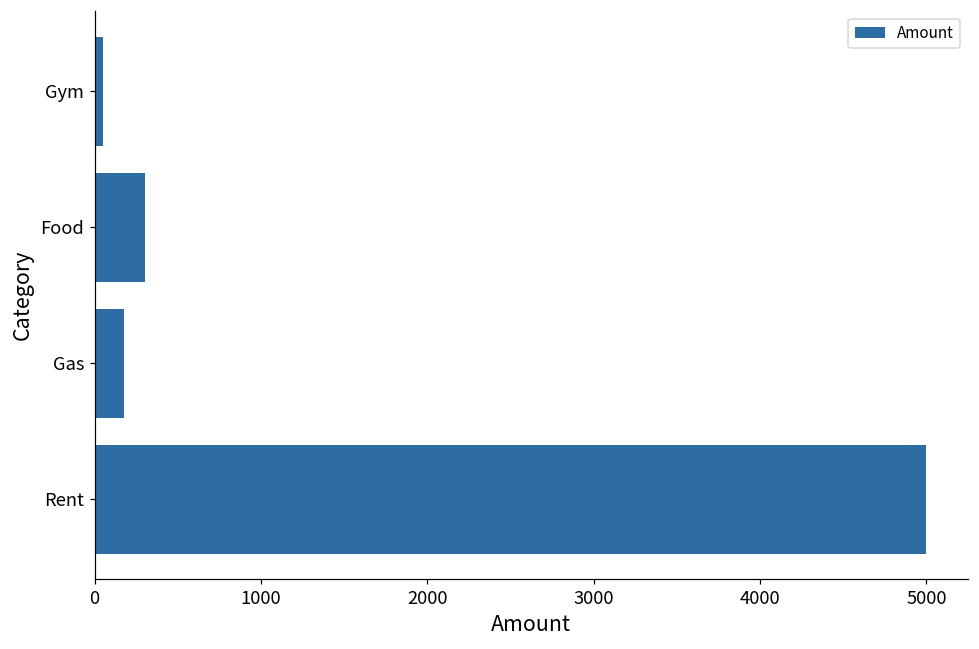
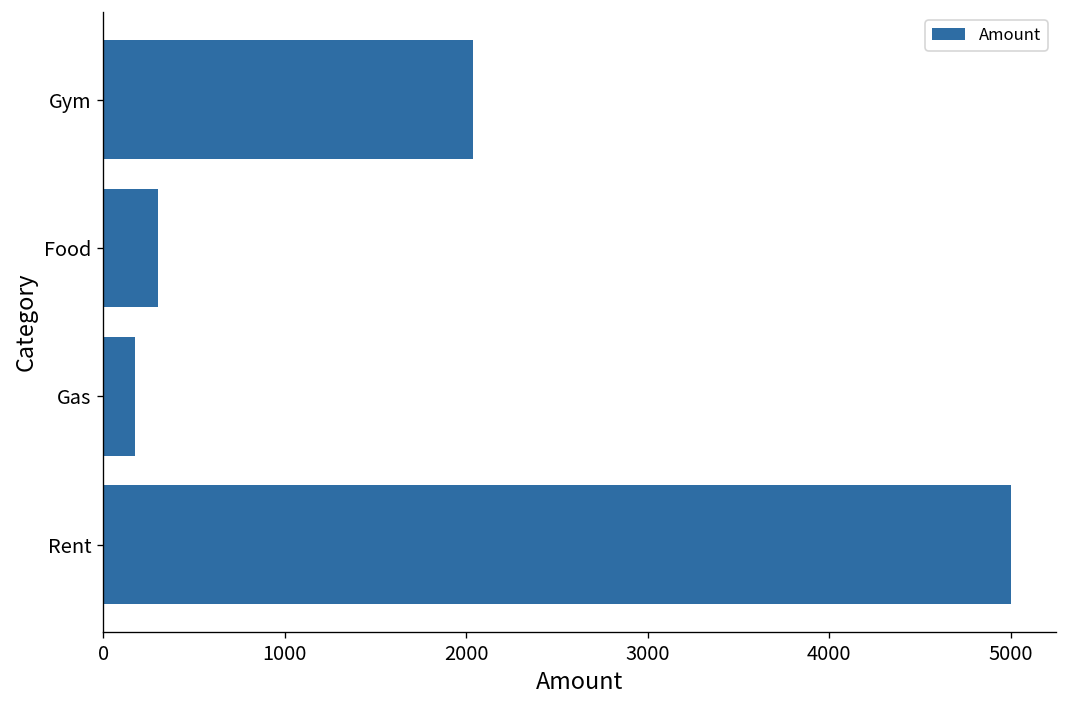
Gym: 50 -> 2040
